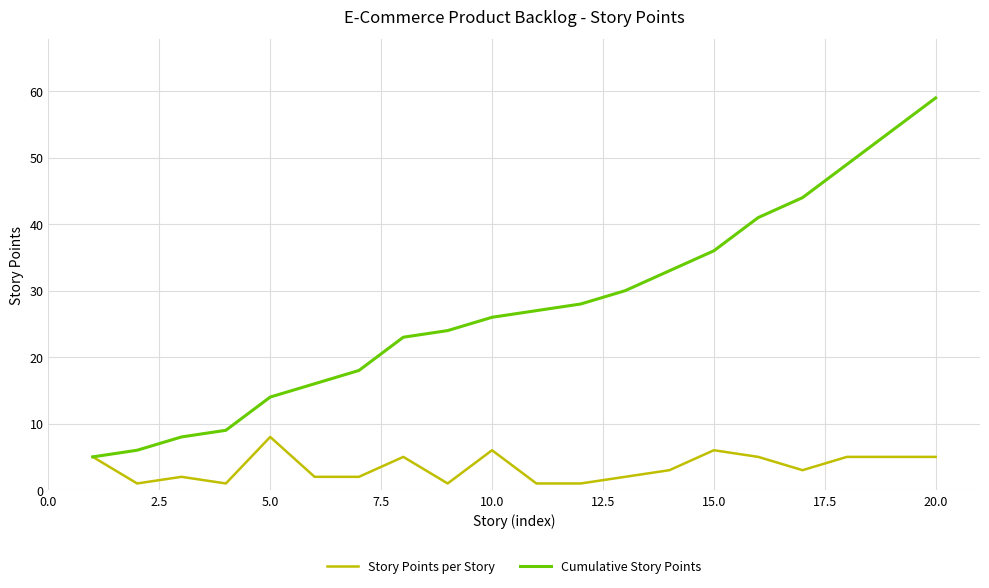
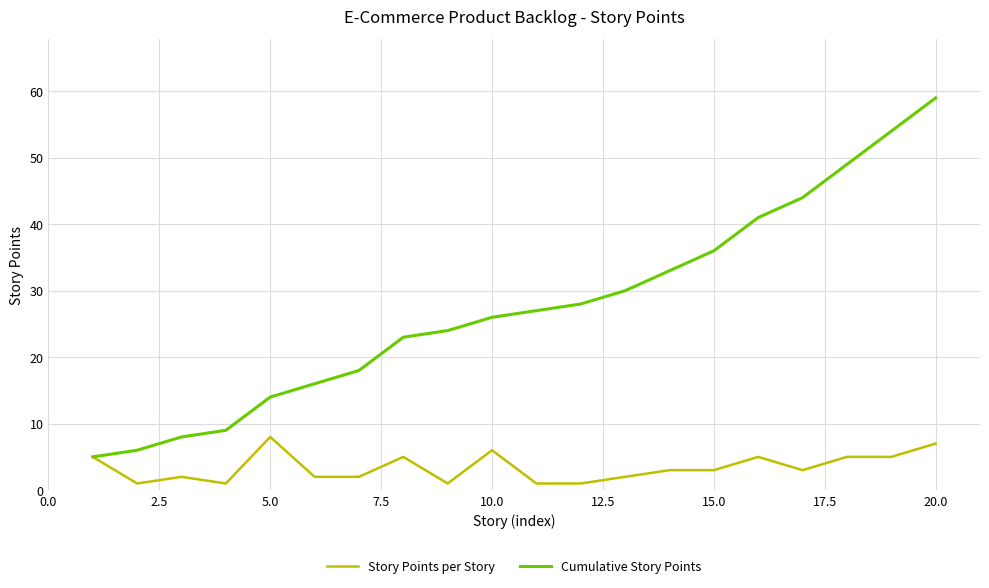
Story Points per Story, 15.0: 6 -> 3
Story Points per Story, 20.0: 5 -> 7
